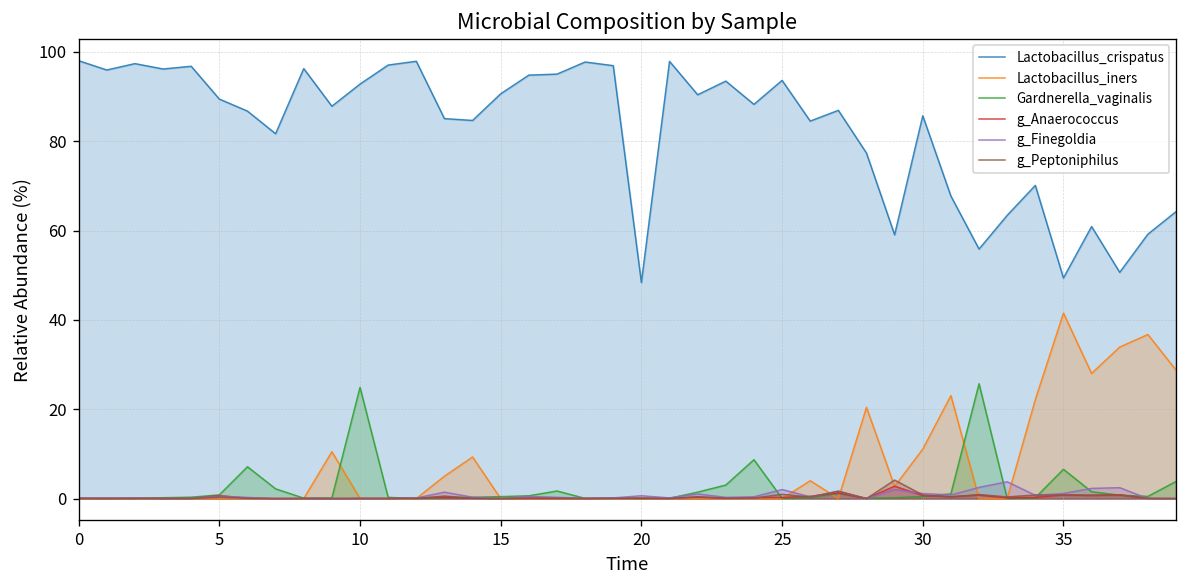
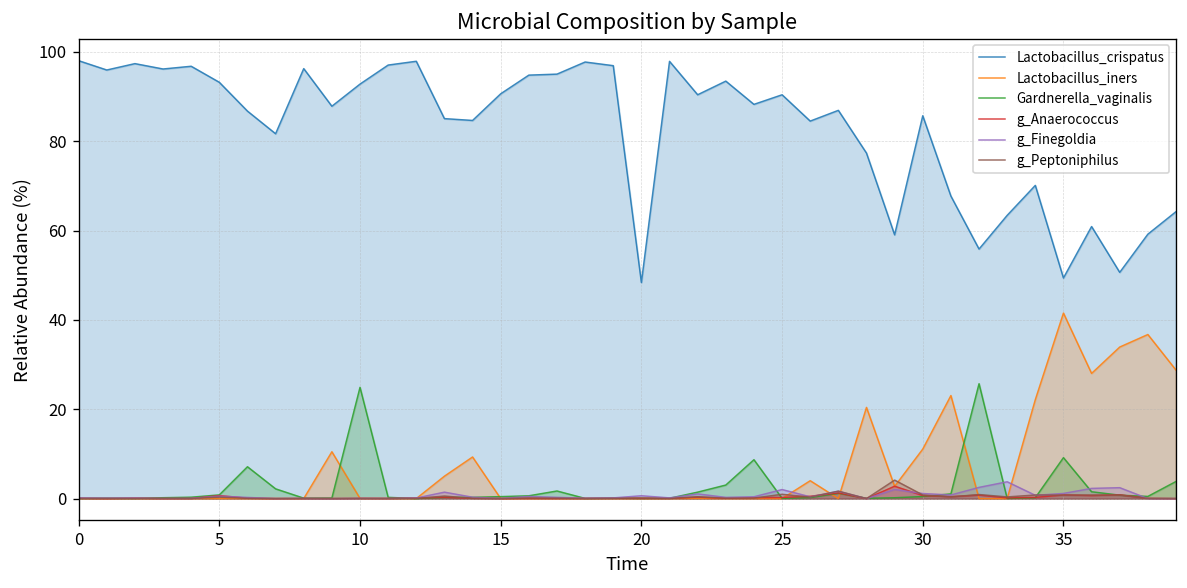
Lactobacillus_crispatus, 5: 89 -> 93
Lactobacillus_crispatus, 25: 94 -> 90
Gardnerella_vaginalis, 35: 7 -> 9
